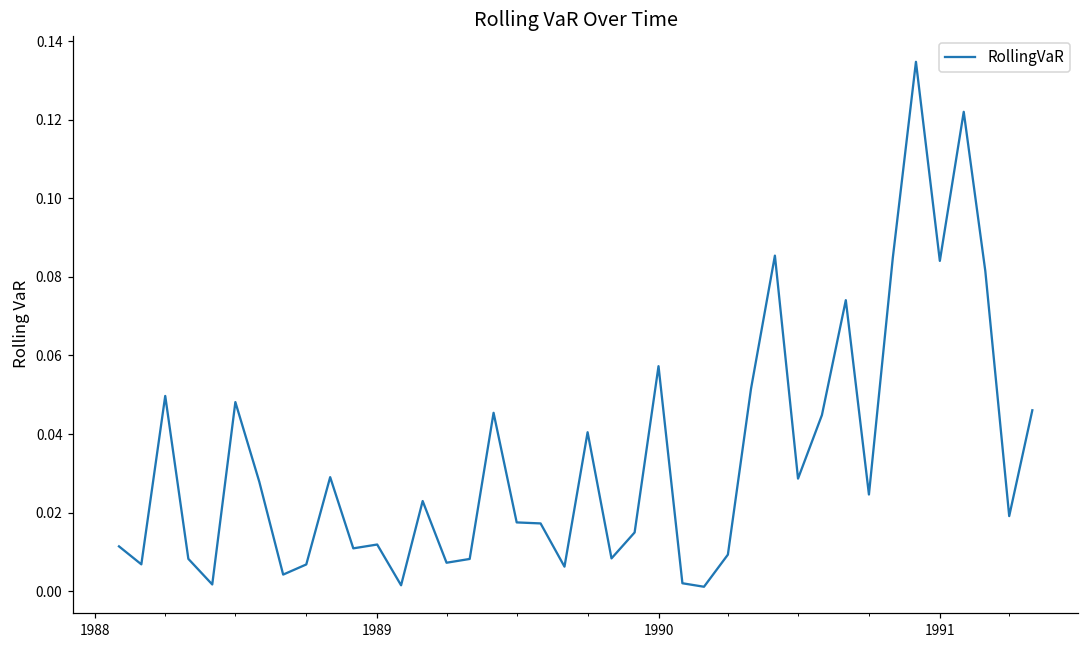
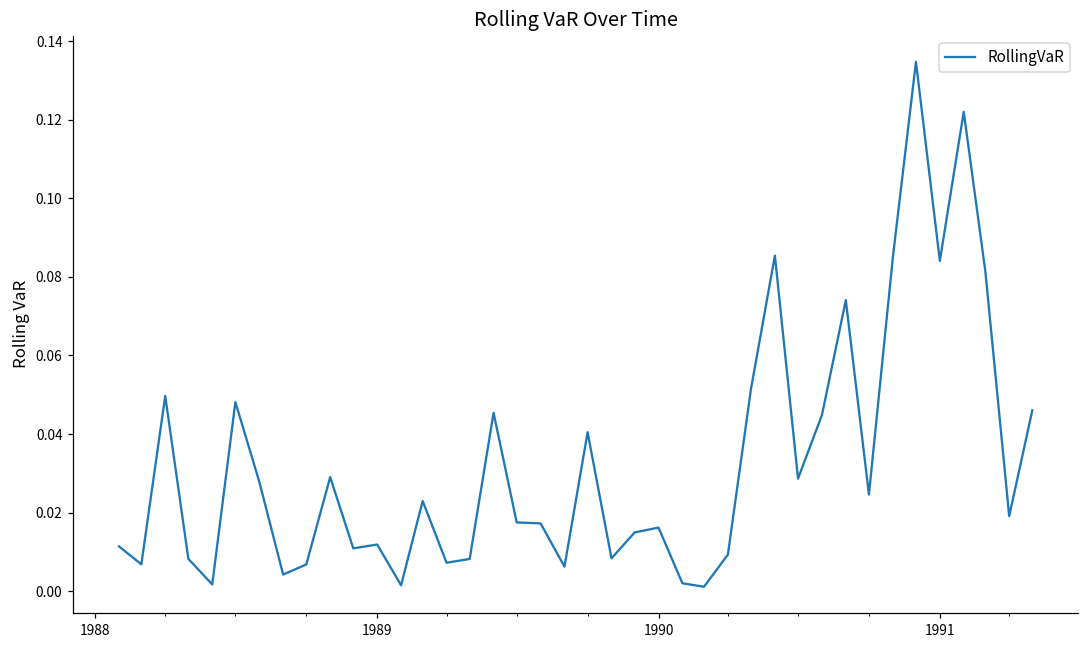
1990: 0.057 -> 0.016
